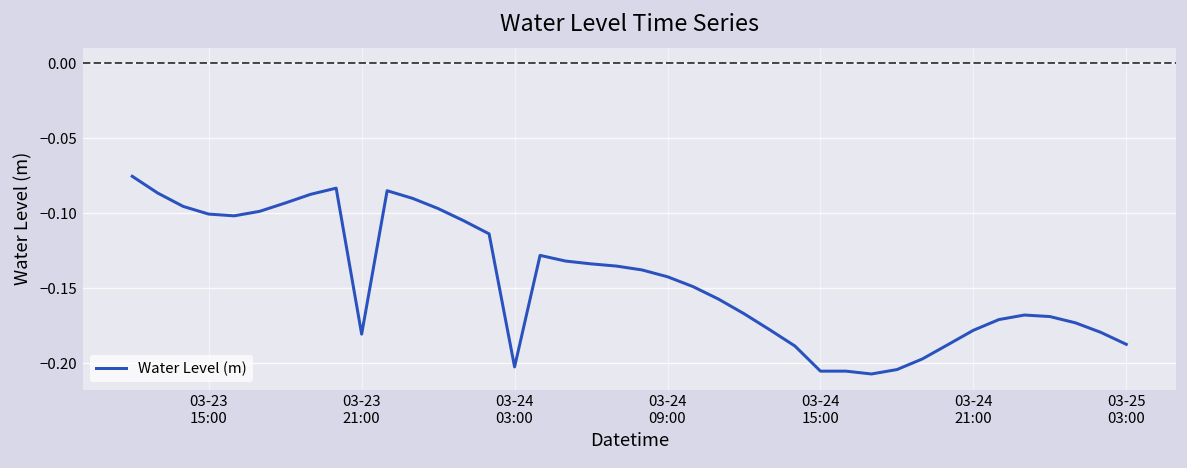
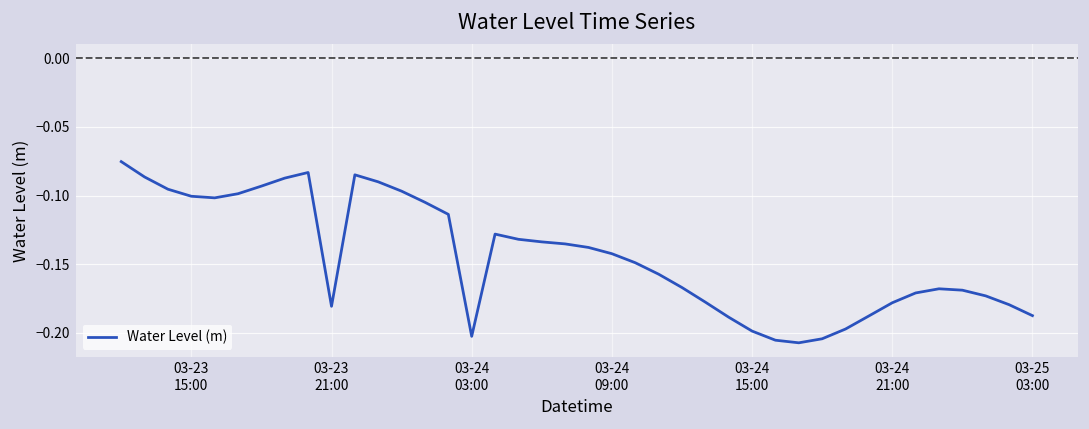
03-24 15:00: -0.205 -> -0.199
